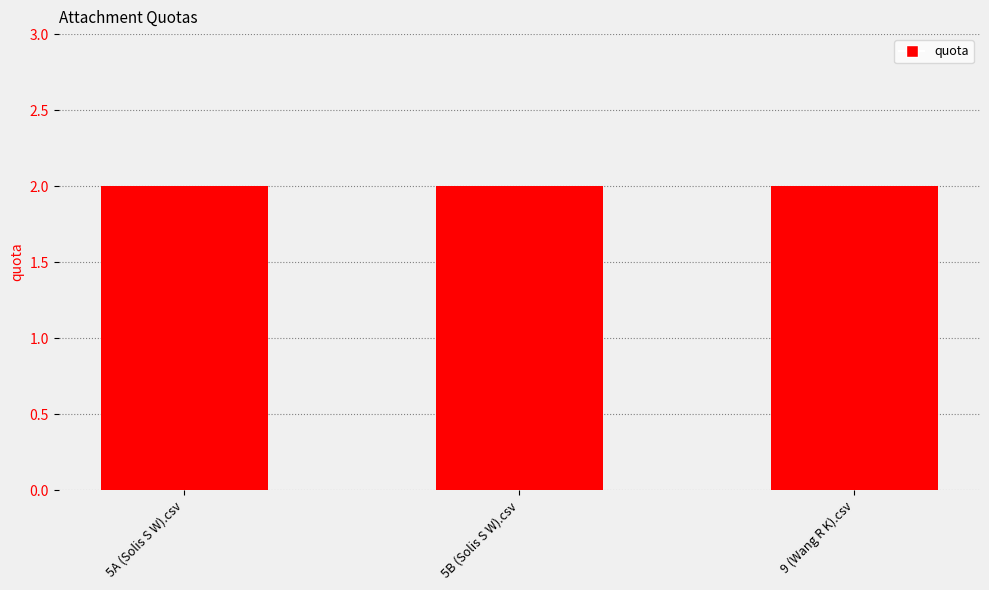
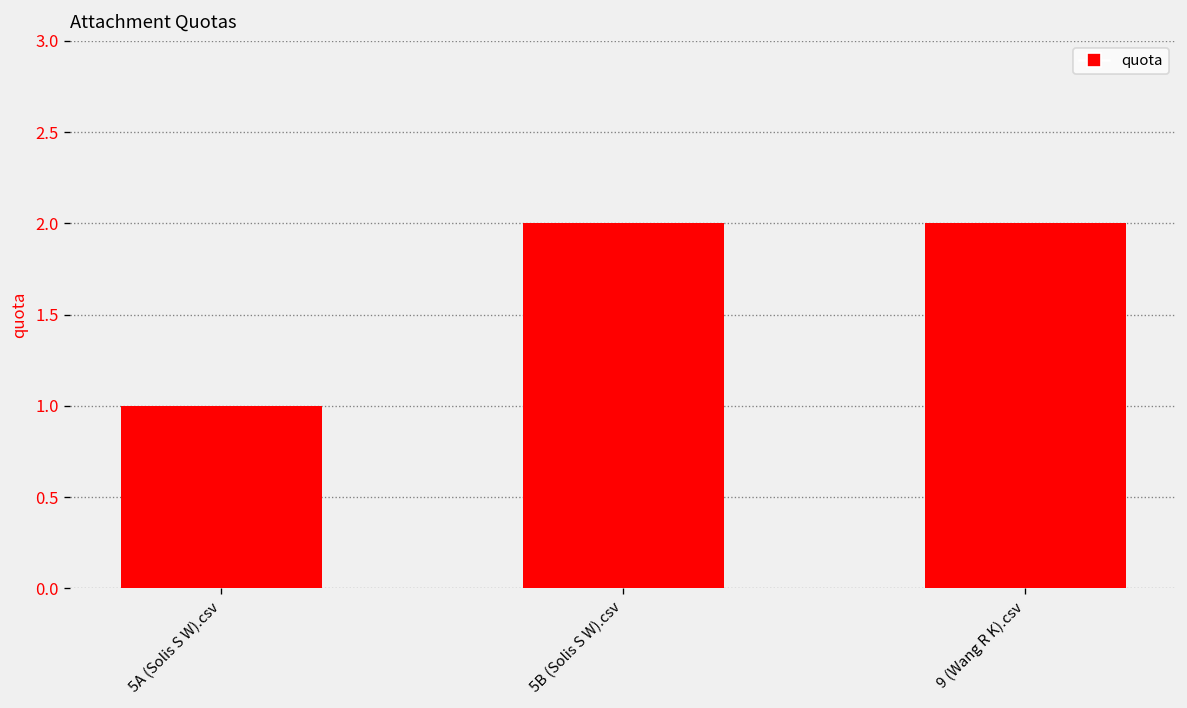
5A (Solis S W).csv: 2 -> 1
